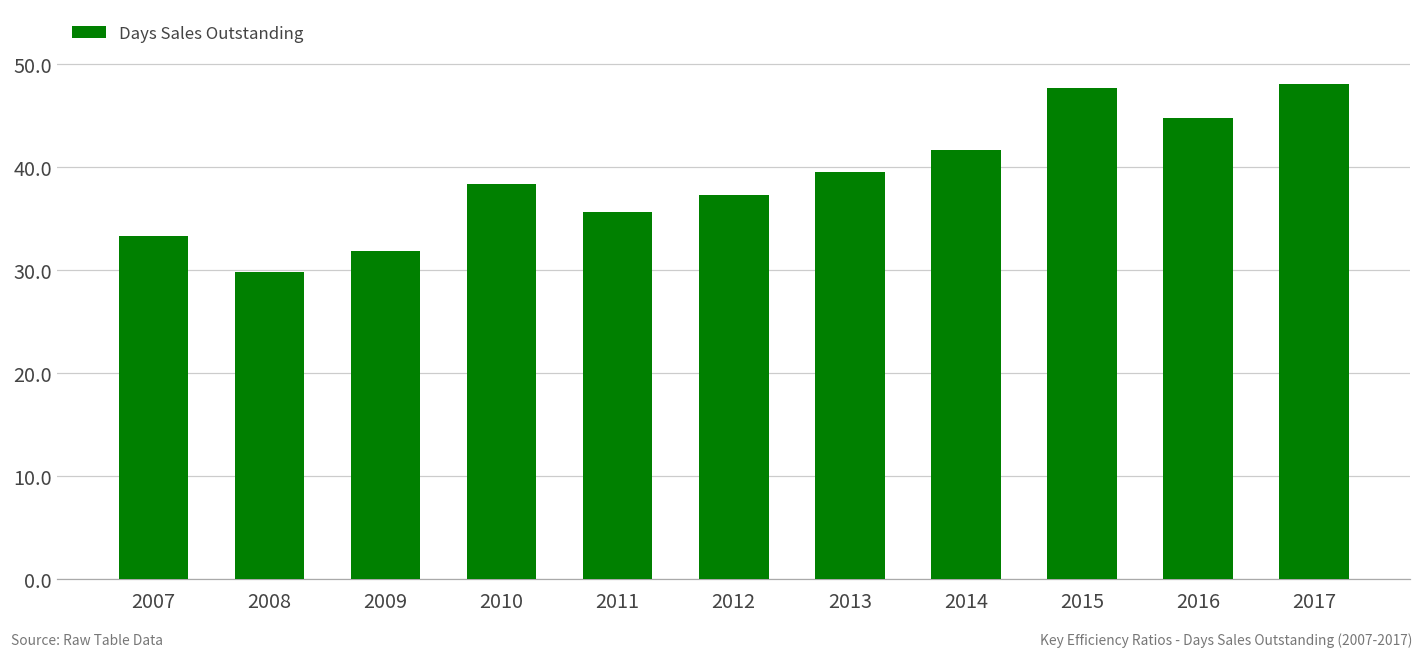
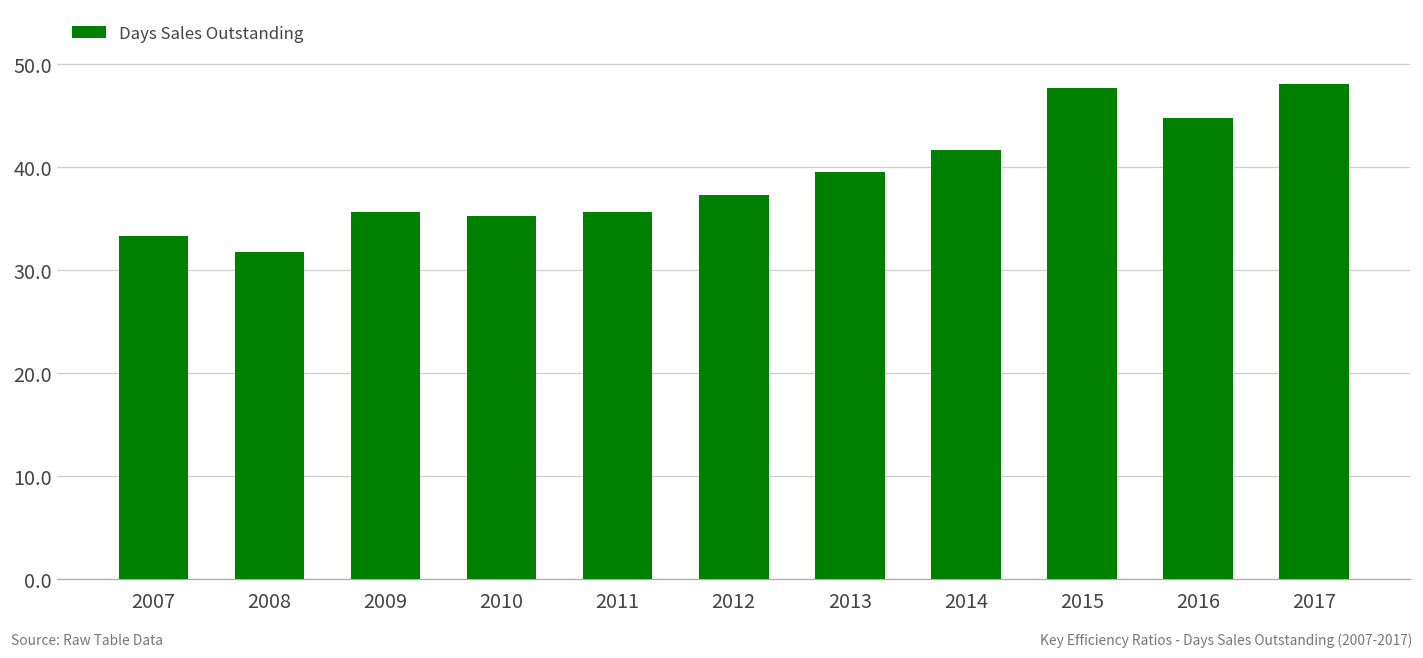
2008: 30 -> 32
2009: 32 -> 36
2010: 38 -> 35
